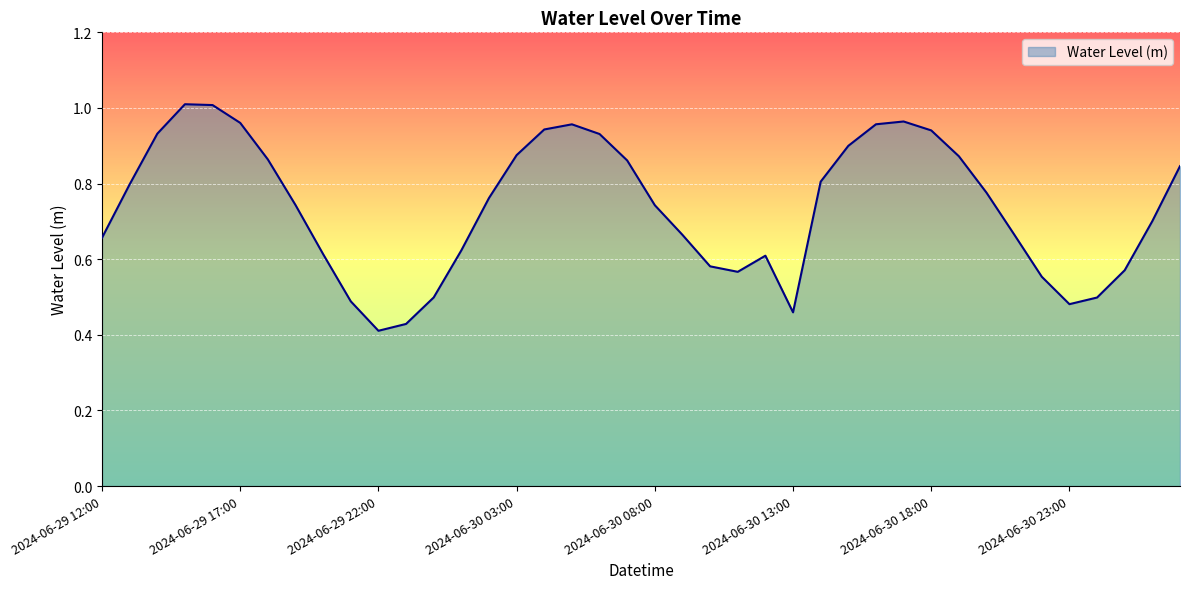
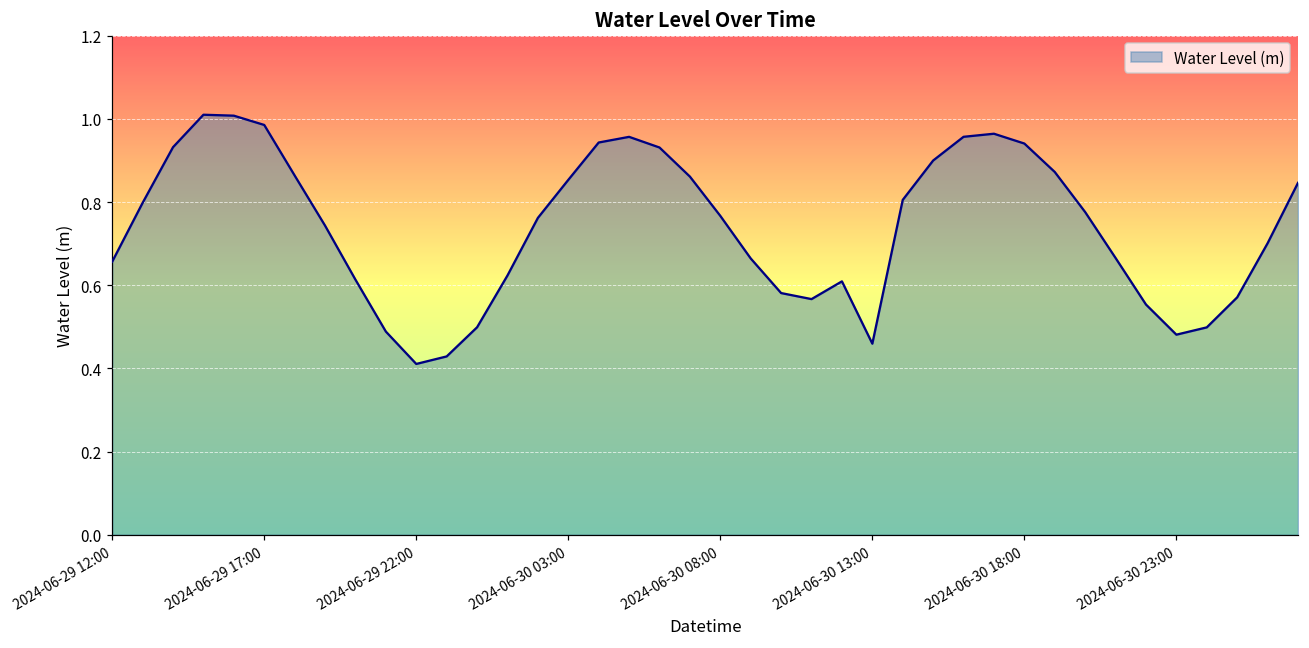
2024-06-29 17:00: 0.96 -> 0.99
2024-06-30 03:00: 0.88 -> 0.85
2024-06-30 08:00: 0.74 -> 0.77
